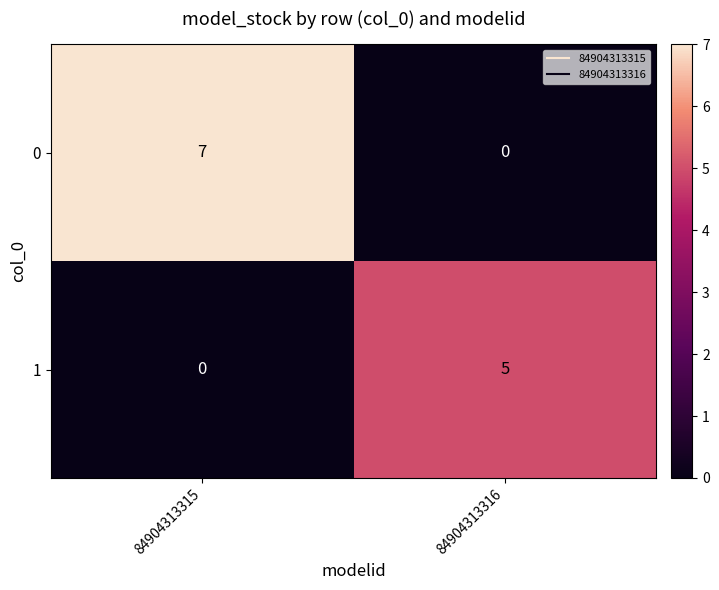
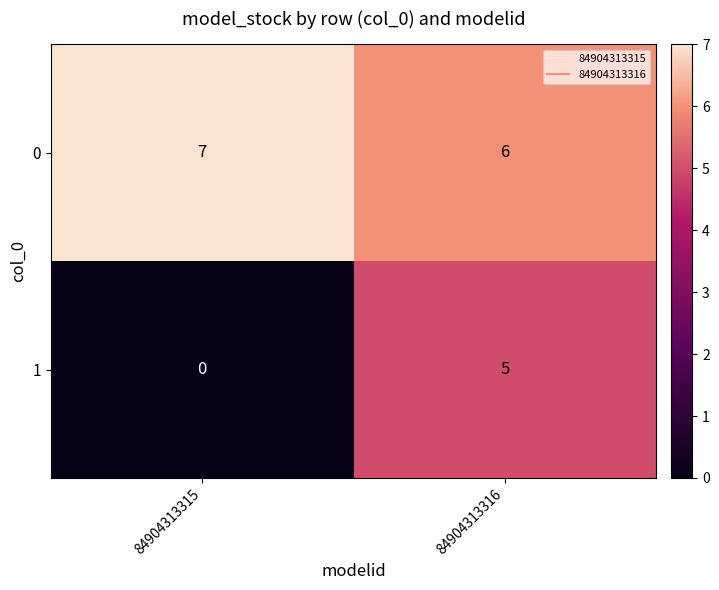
0, 84904313316: 0 -> 6
